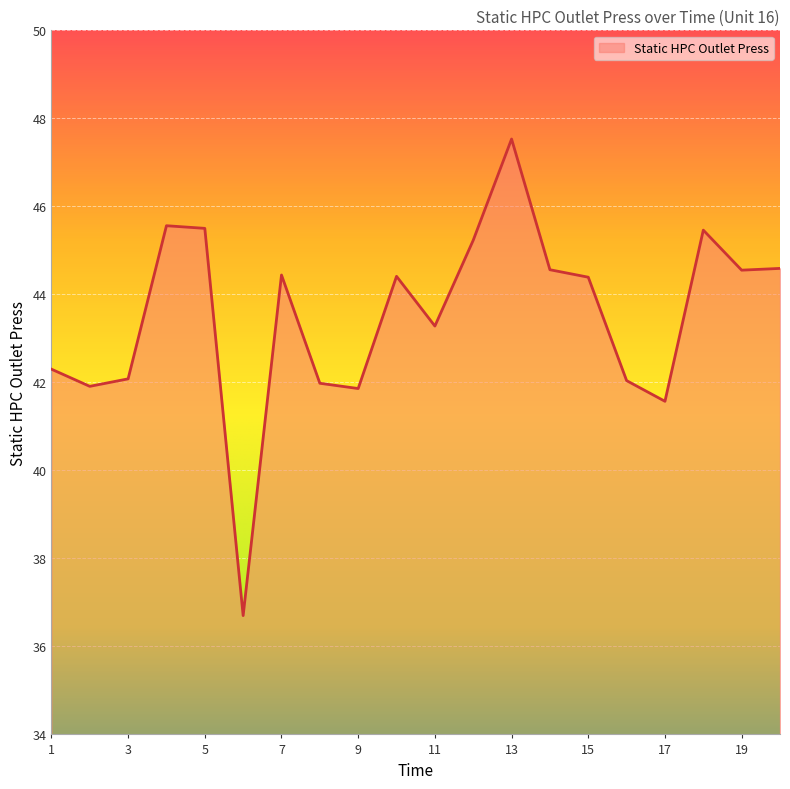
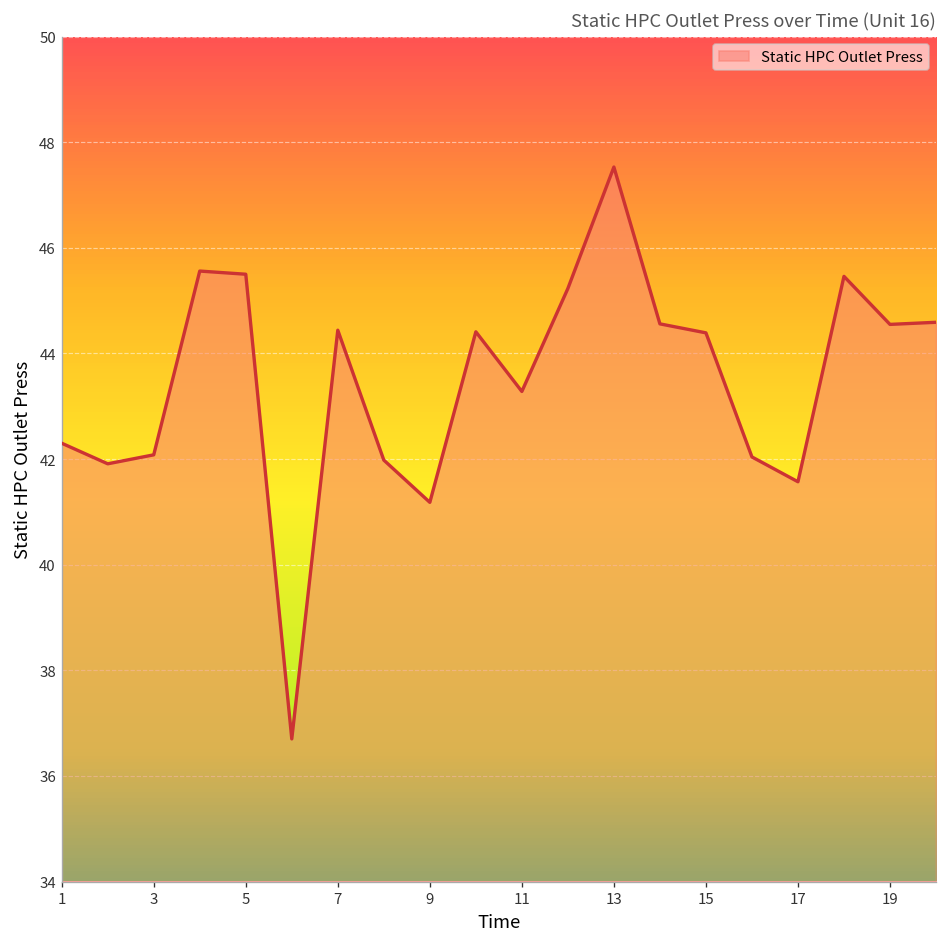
9: 41.9 -> 41.2
